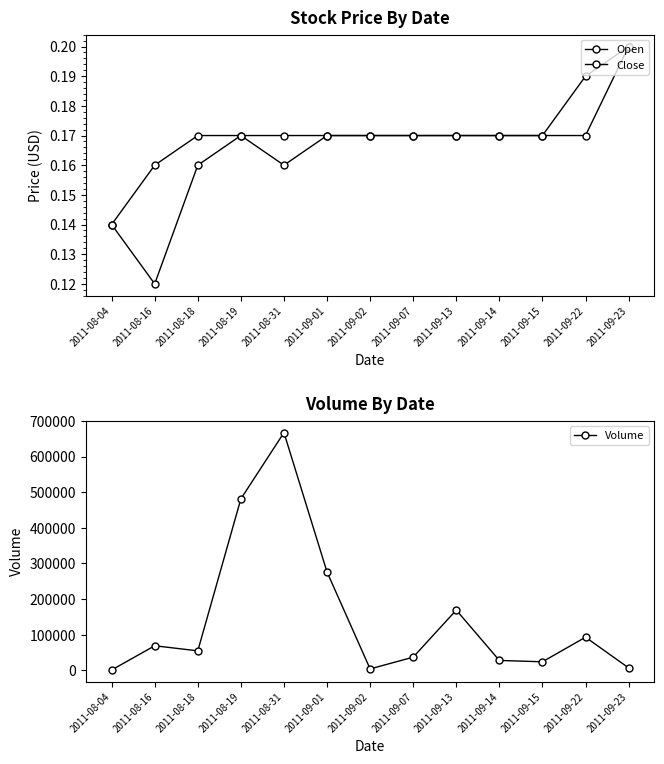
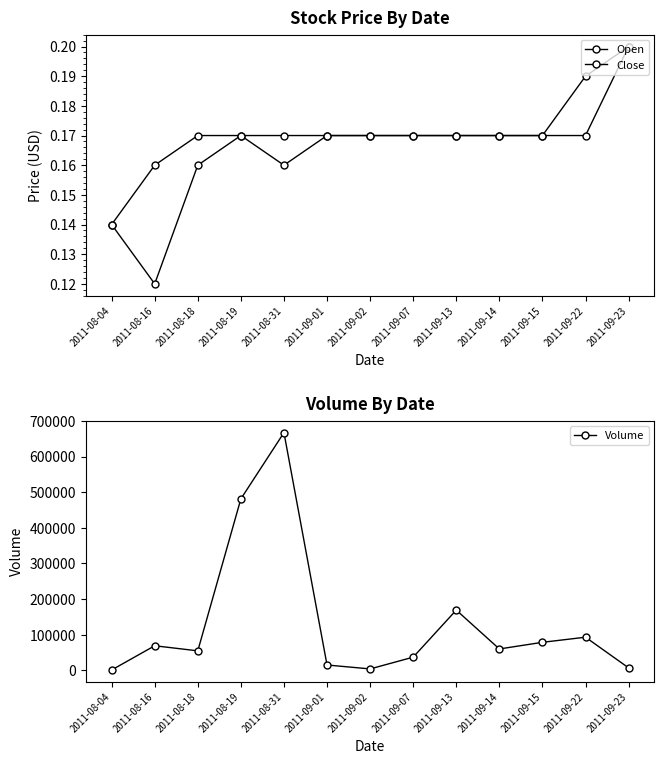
Volume By Date, 2011-09-01: 280000 -> 20000
Volume By Date, 2011-09-14: 30000 -> 60000
Volume By Date, 2011-09-15: 20000 -> 80000
